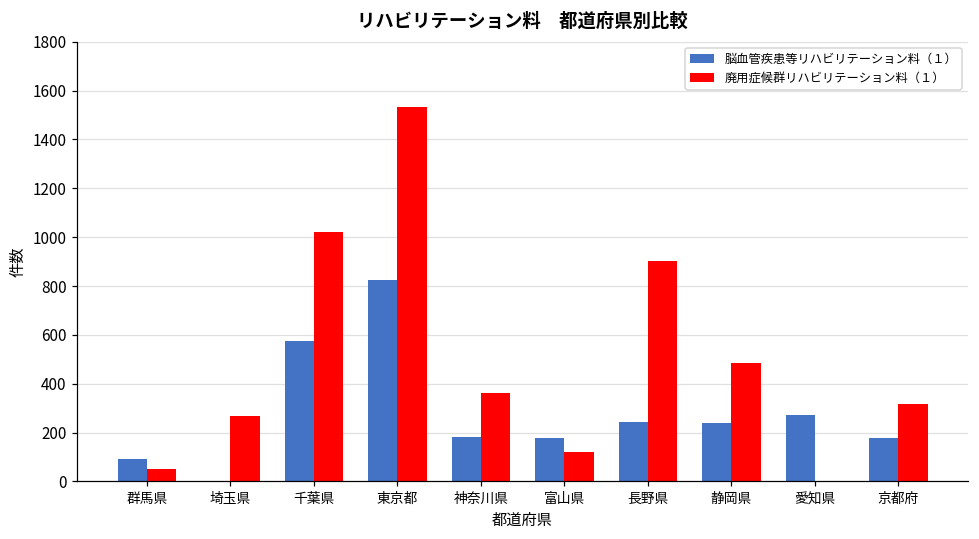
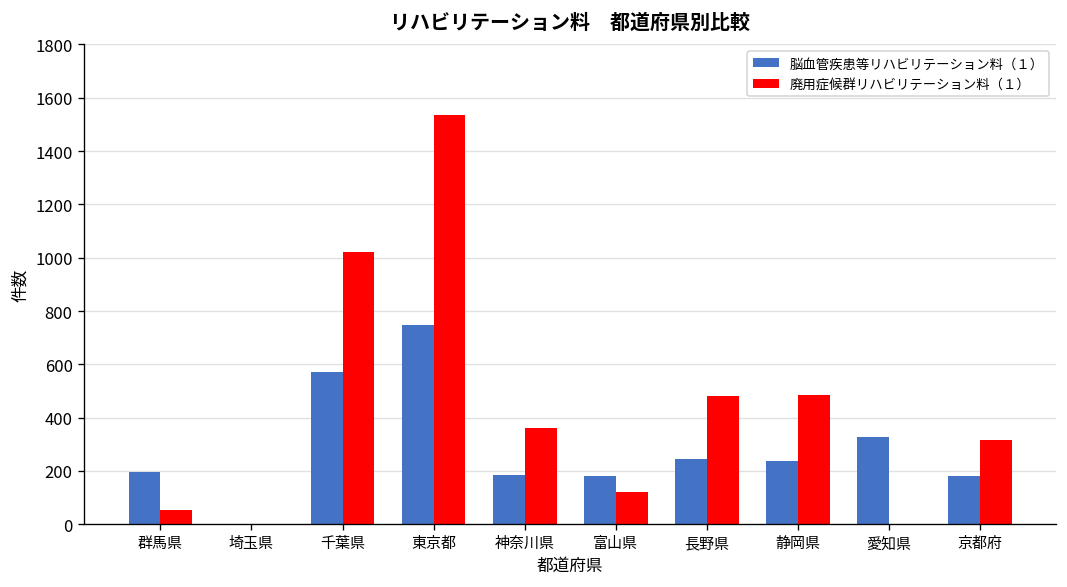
脳血管疾患等リハビリテーション料（１）, 群馬県: 90 -> 200
廃用症候群リハビリテーション料（１）, 埼玉県: 270 -> 0
脳血管疾患等リハビリテーション料（１）, 東京都: 830 -> 750
廃用症候群リハビリテーション料（１）, 長野県: 900 -> 480
脳血管疾患等リハビリテーション料（１）, 愛知県: 270 -> 330
